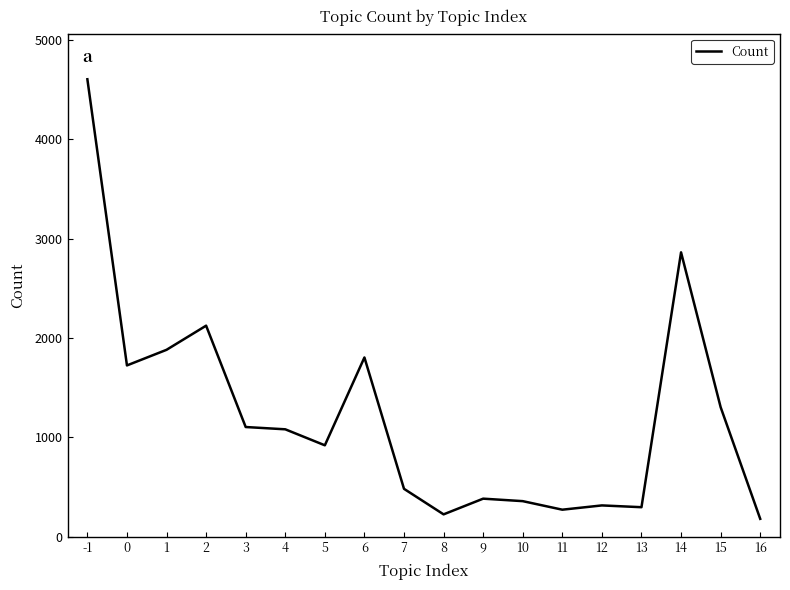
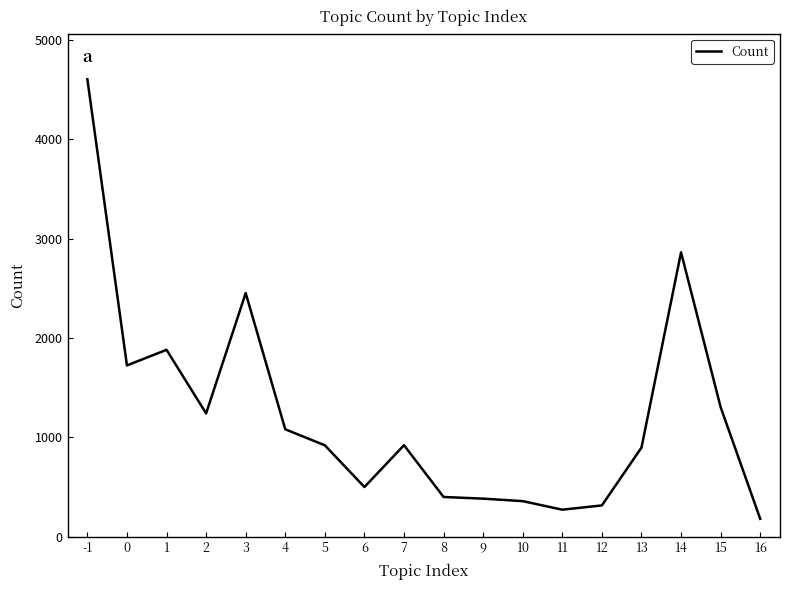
2: 2100 -> 1200
3: 1100 -> 2500
6: 1800 -> 500
7: 500 -> 900
8: 200 -> 400
13: 300 -> 900
